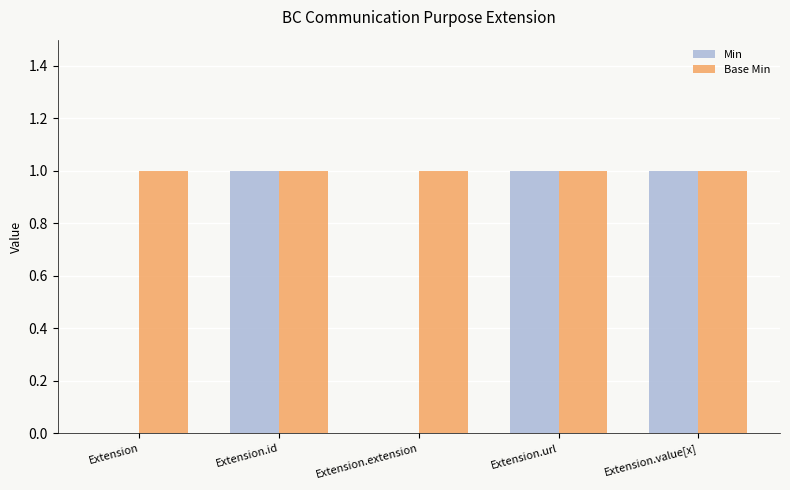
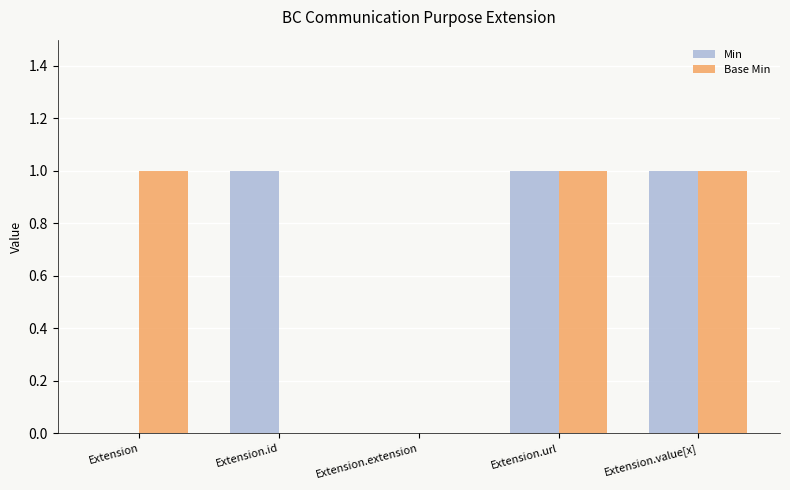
Base Min, Extension.id: 1 -> 0
Base Min, Extension.extension: 1 -> 0
